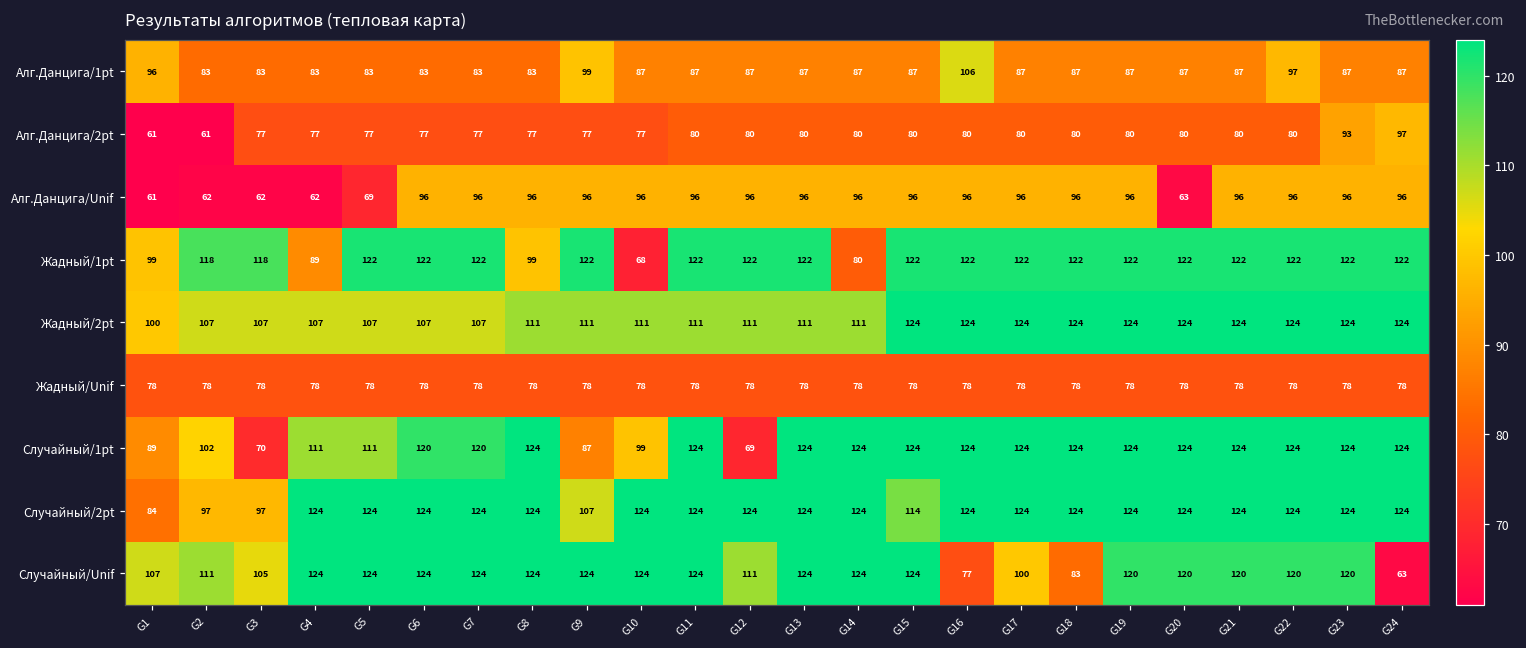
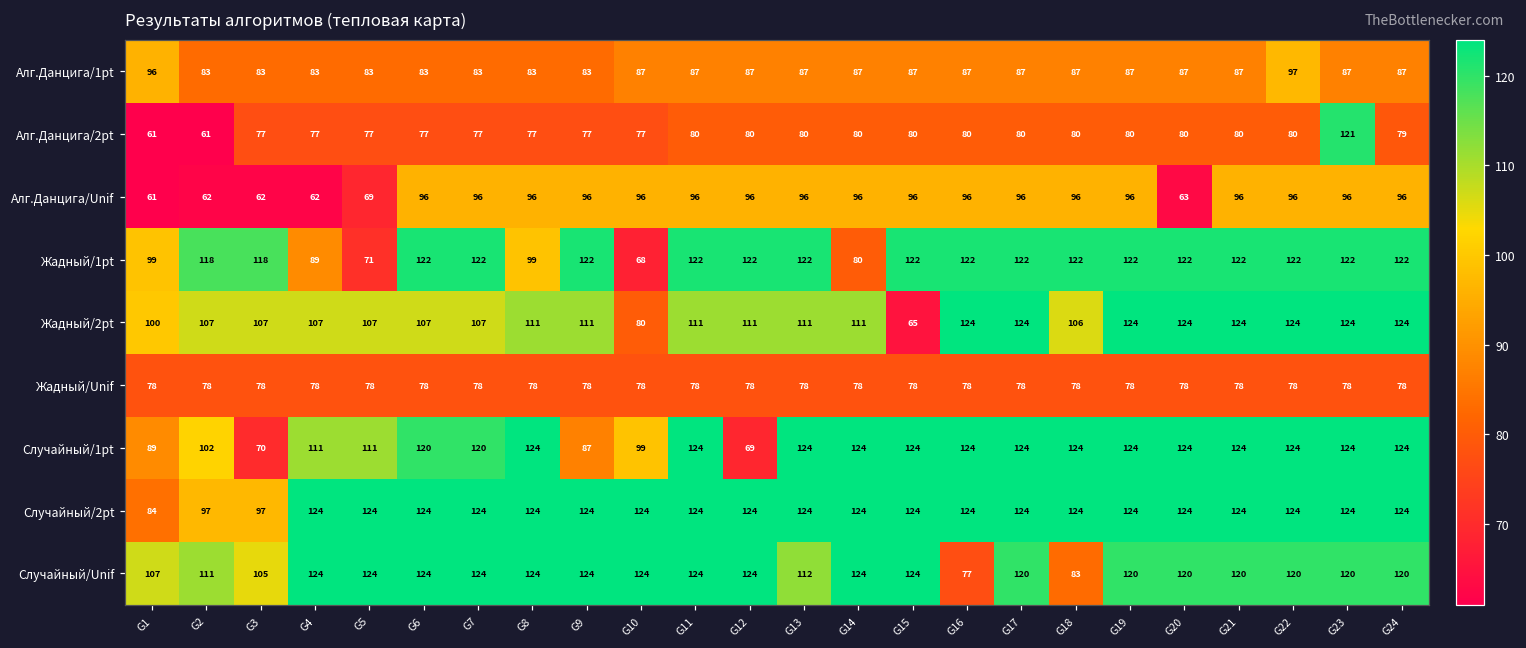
Алг.Данцига/1pt, G9: 99 -> 83
Алг.Данцига/1pt, G16: 106 -> 87
Алг.Данцига/2pt, G23: 93 -> 121
Алг.Данцига/2pt, G24: 97 -> 79
Жадный/1pt, G5: 122 -> 71
Жадный/2pt, G10: 111 -> 80
Жадный/2pt, G15: 124 -> 65
Жадный/2pt, G18: 124 -> 106
Случайный/2pt, G9: 107 -> 124
Случайный/2pt, G15: 114 -> 124
Случайный/Unif, G12: 111 -> 124
Случайный/Unif, G13: 124 -> 112
Случайный/Unif, G17: 100 -> 120
Случайный/Unif, G24: 63 -> 120
